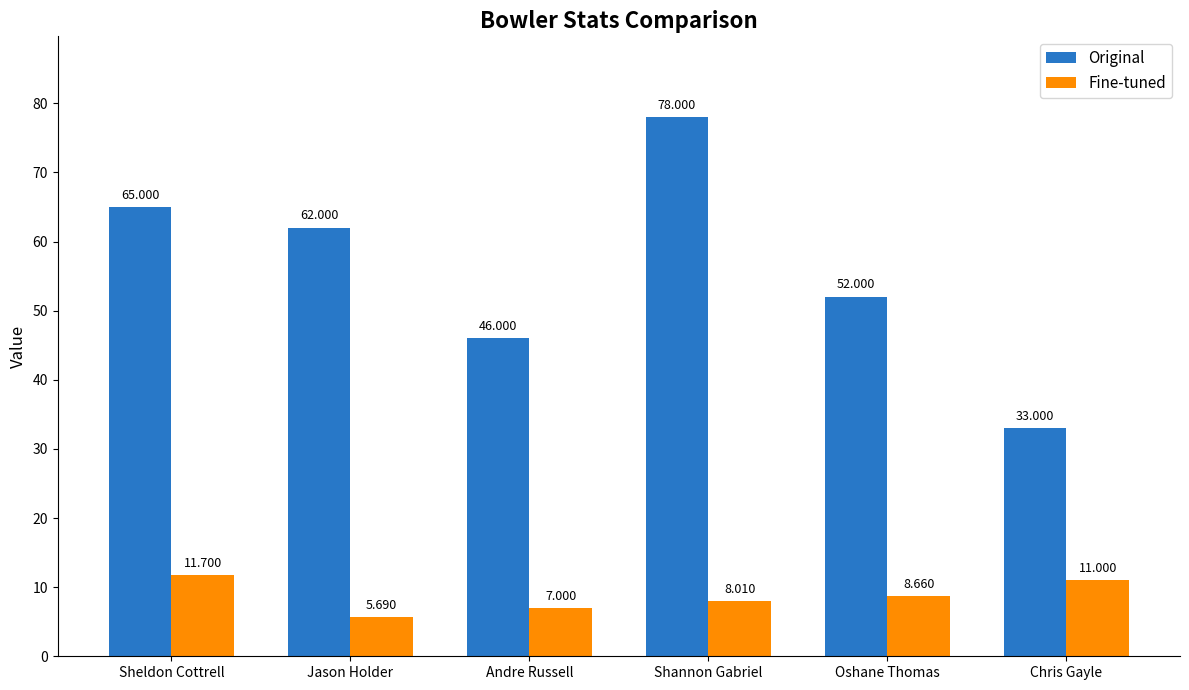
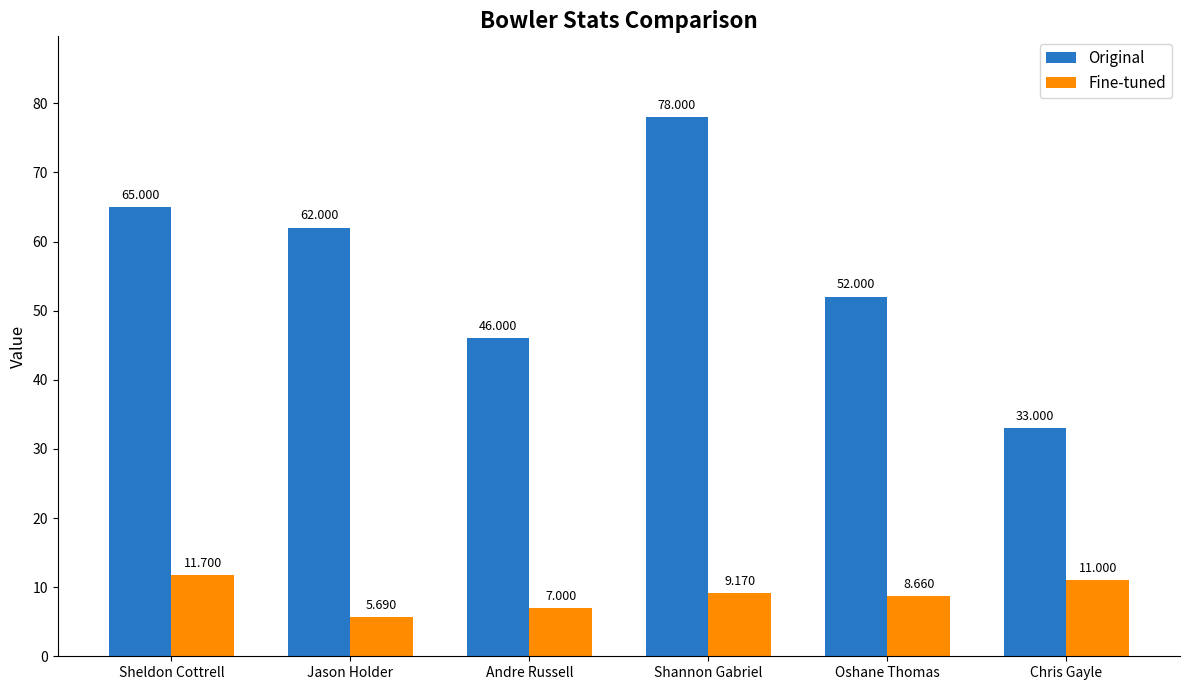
Fine-tuned, Shannon Gabriel: 8.010 -> 9.170
